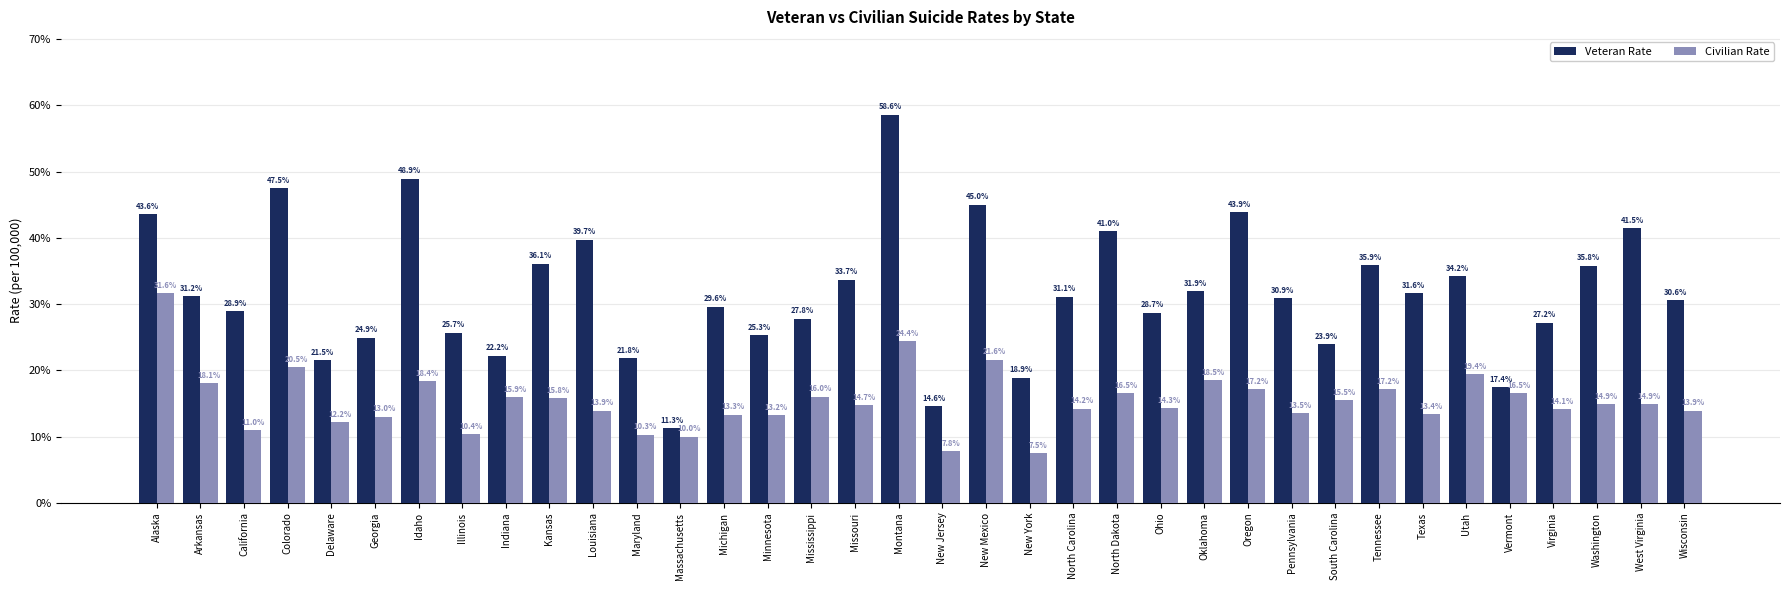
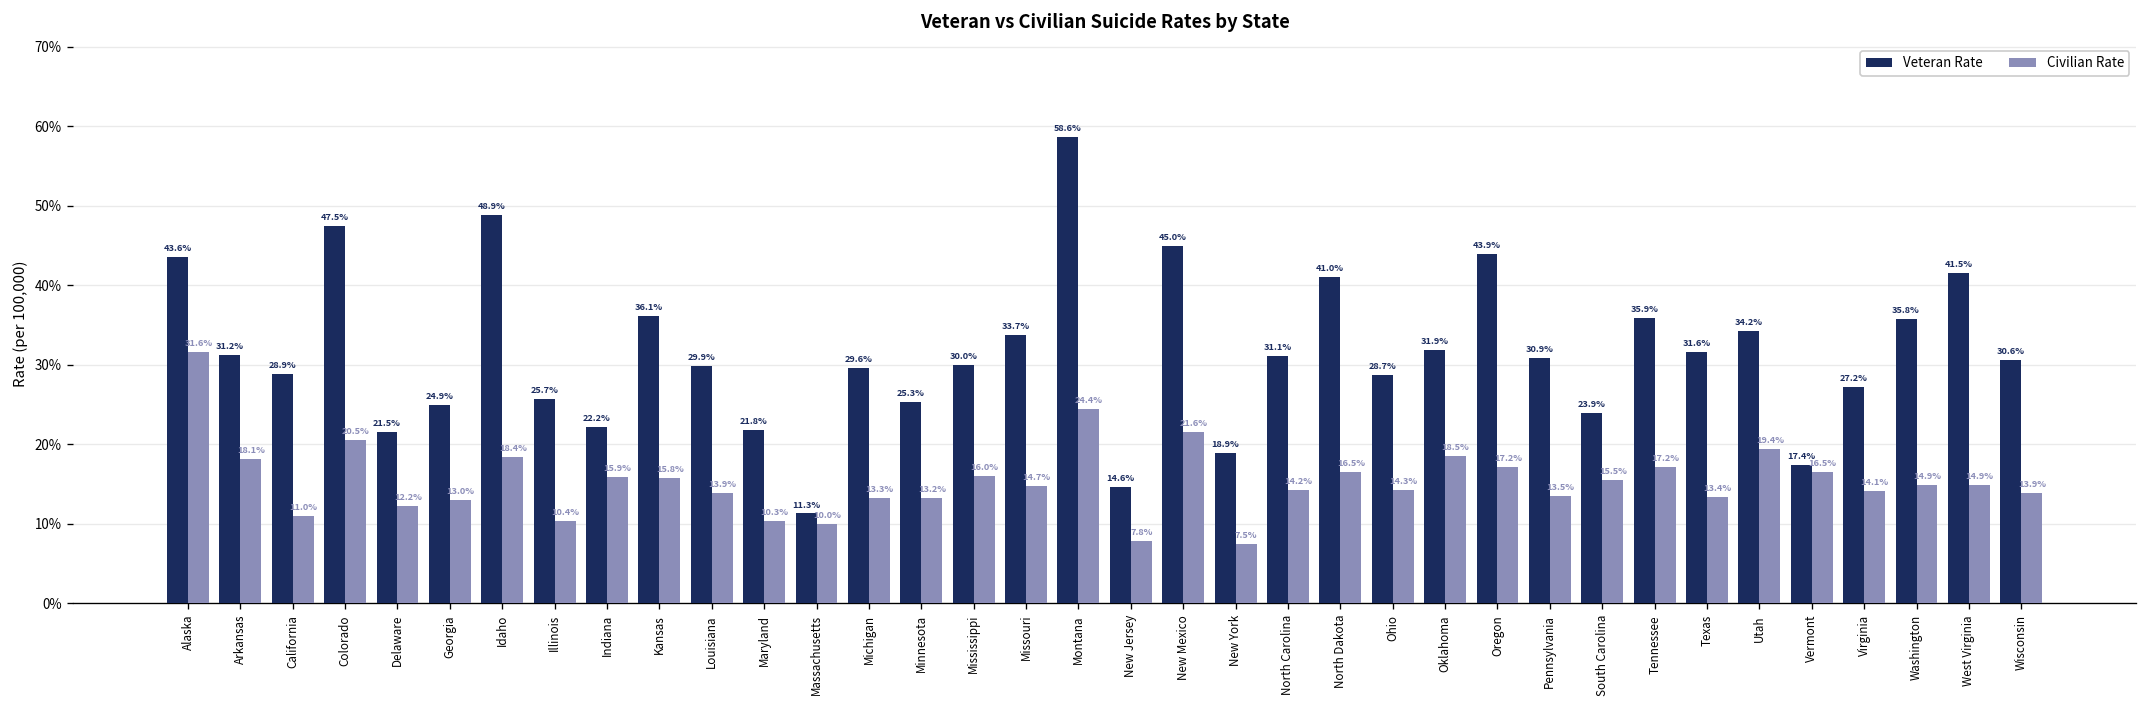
Veteran Rate, Louisiana: 39.7% -> 29.9%
Veteran Rate, Mississippi: 27.8% -> 30.0%
